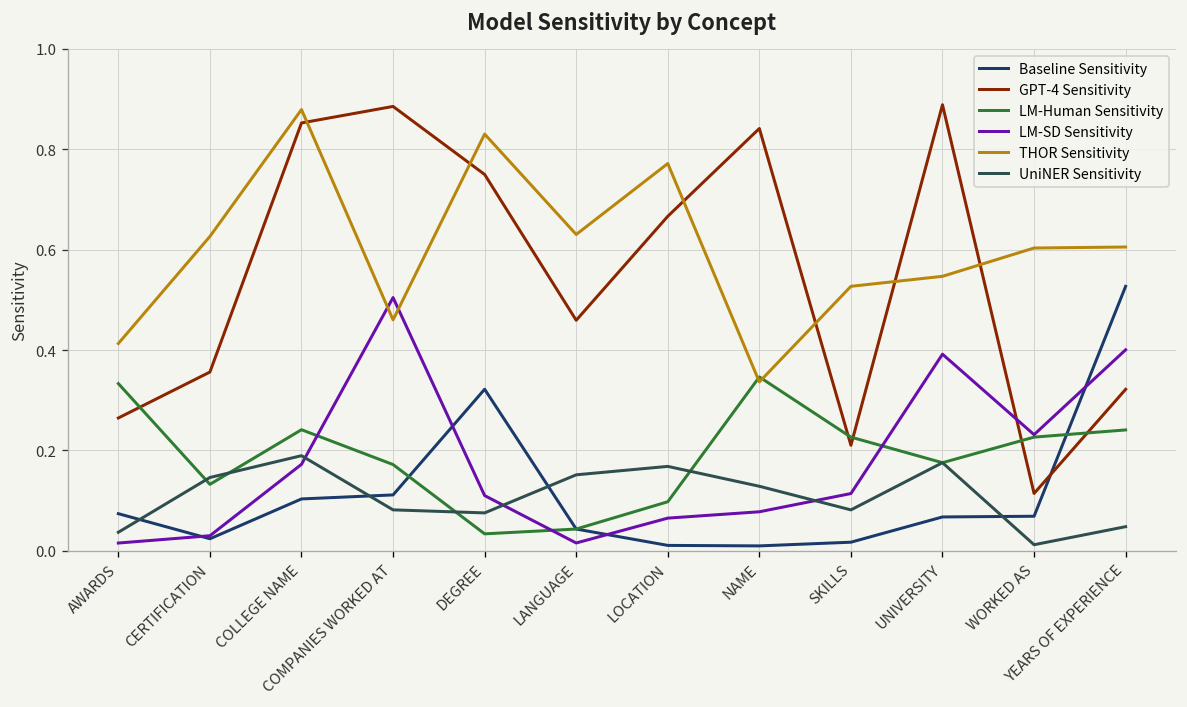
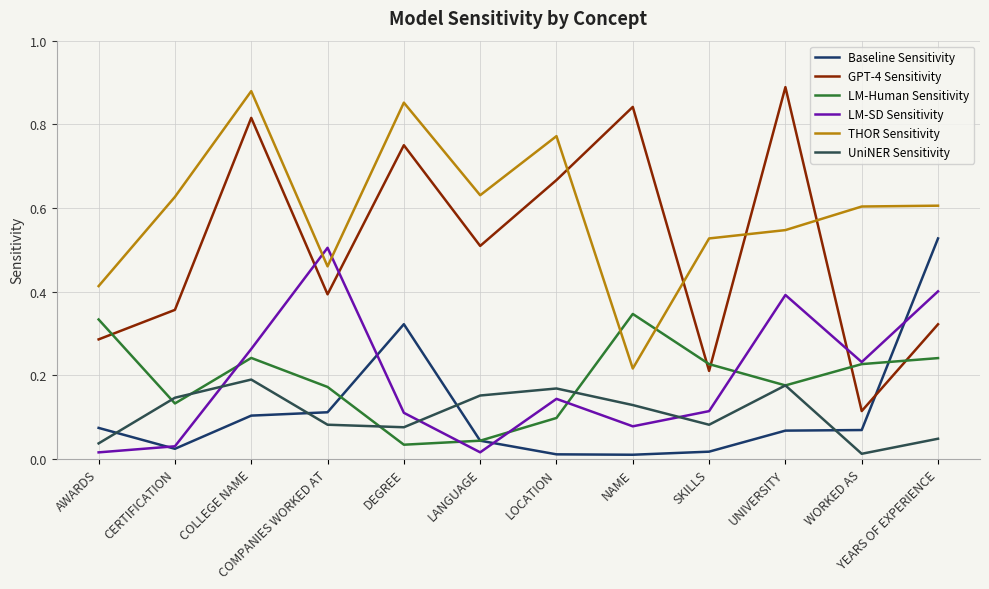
GPT-4 Sensitivity, AWARDS: 0.26 -> 0.29
GPT-4 Sensitivity, COLLEGE NAME: 0.85 -> 0.82
LM-SD Sensitivity, COLLEGE NAME: 0.17 -> 0.26
GPT-4 Sensitivity, COMPANIES WORKED AT: 0.89 -> 0.39
THOR Sensitivity, DEGREE: 0.83 -> 0.85
GPT-4 Sensitivity, LANGUAGE: 0.46 -> 0.51
LM-SD Sensitivity, LOCATION: 0.07 -> 0.14
THOR Sensitivity, NAME: 0.34 -> 0.22
